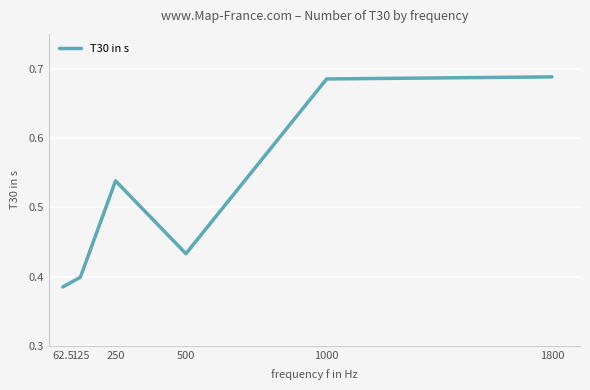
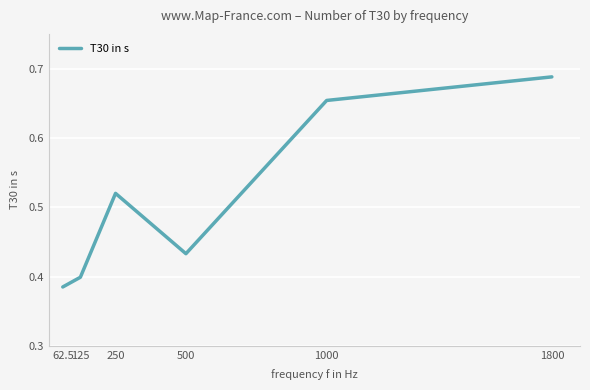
250: 0.54 -> 0.52
1000: 0.69 -> 0.65
